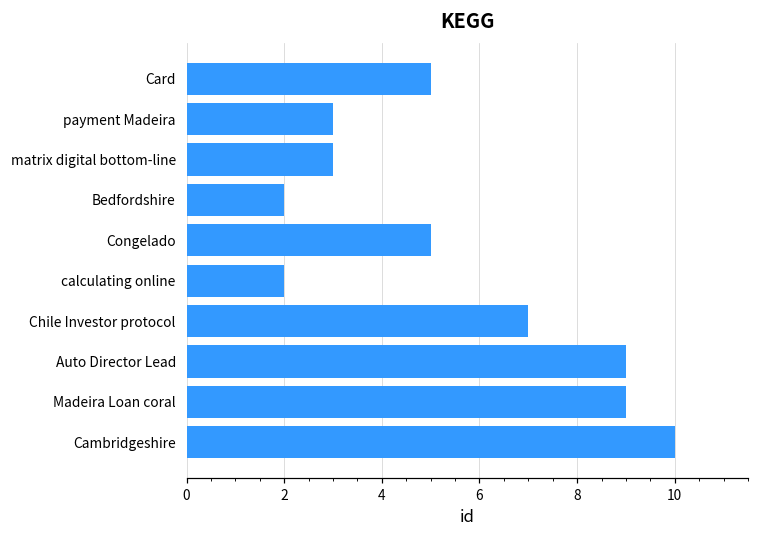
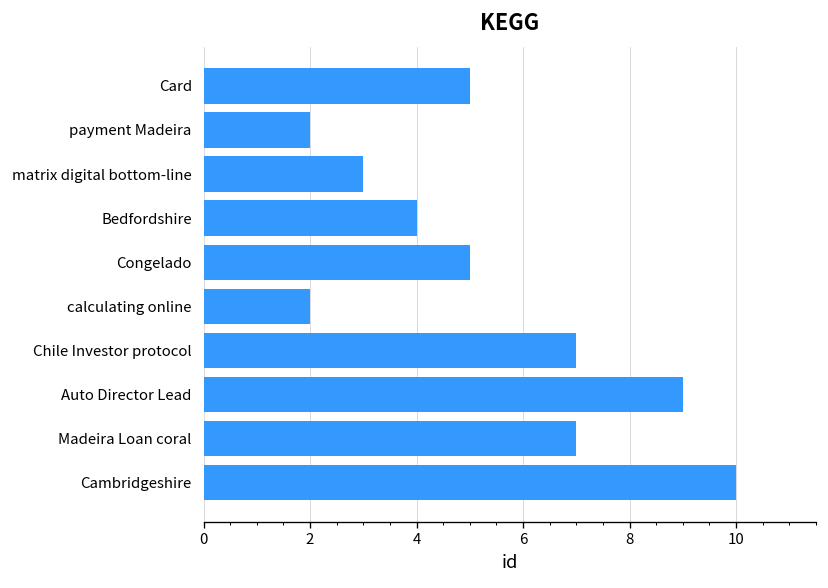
payment Madeira: 3 -> 2
Bedfordshire: 2 -> 4
Madeira Loan coral: 9 -> 7
